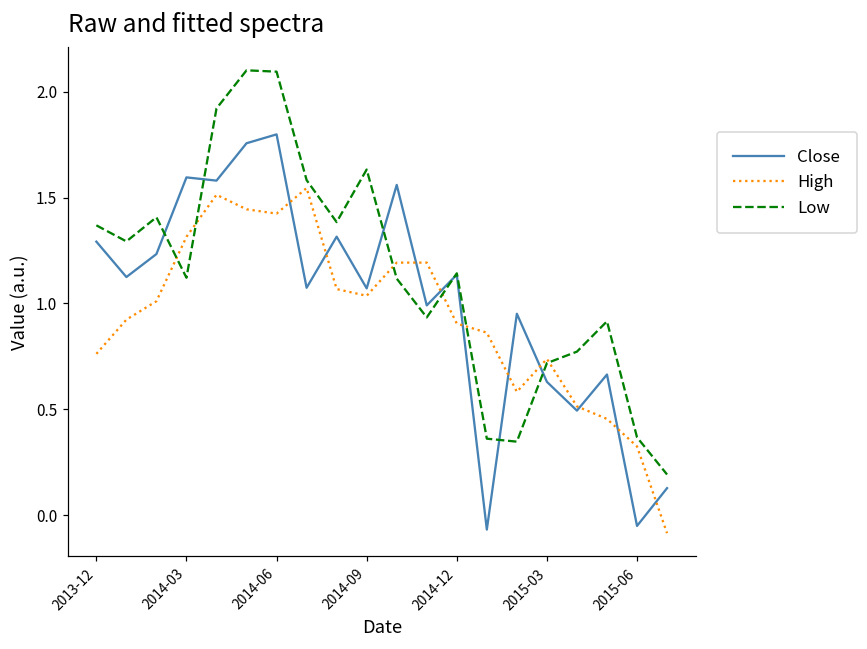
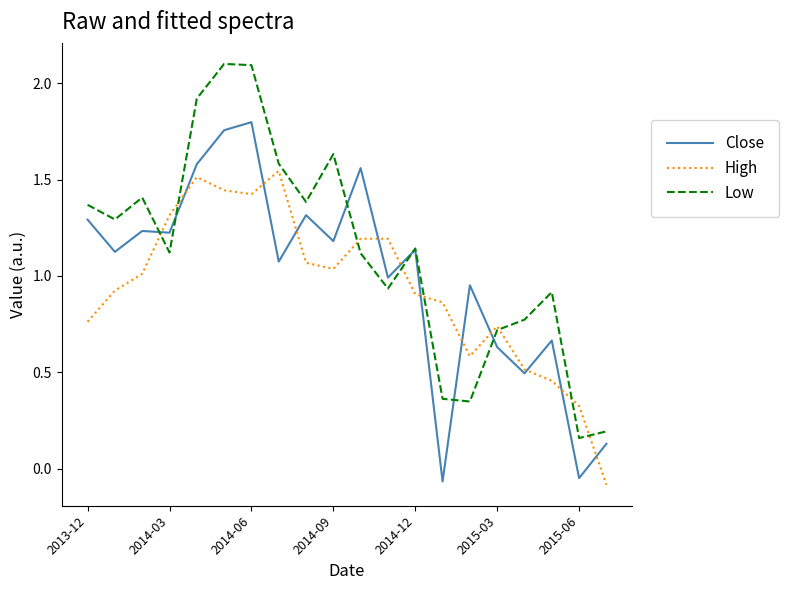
Close, 2014-03: 1.59 -> 1.22
Close, 2014-09: 1.07 -> 1.18
Low, 2015-06: 0.37 -> 0.16
